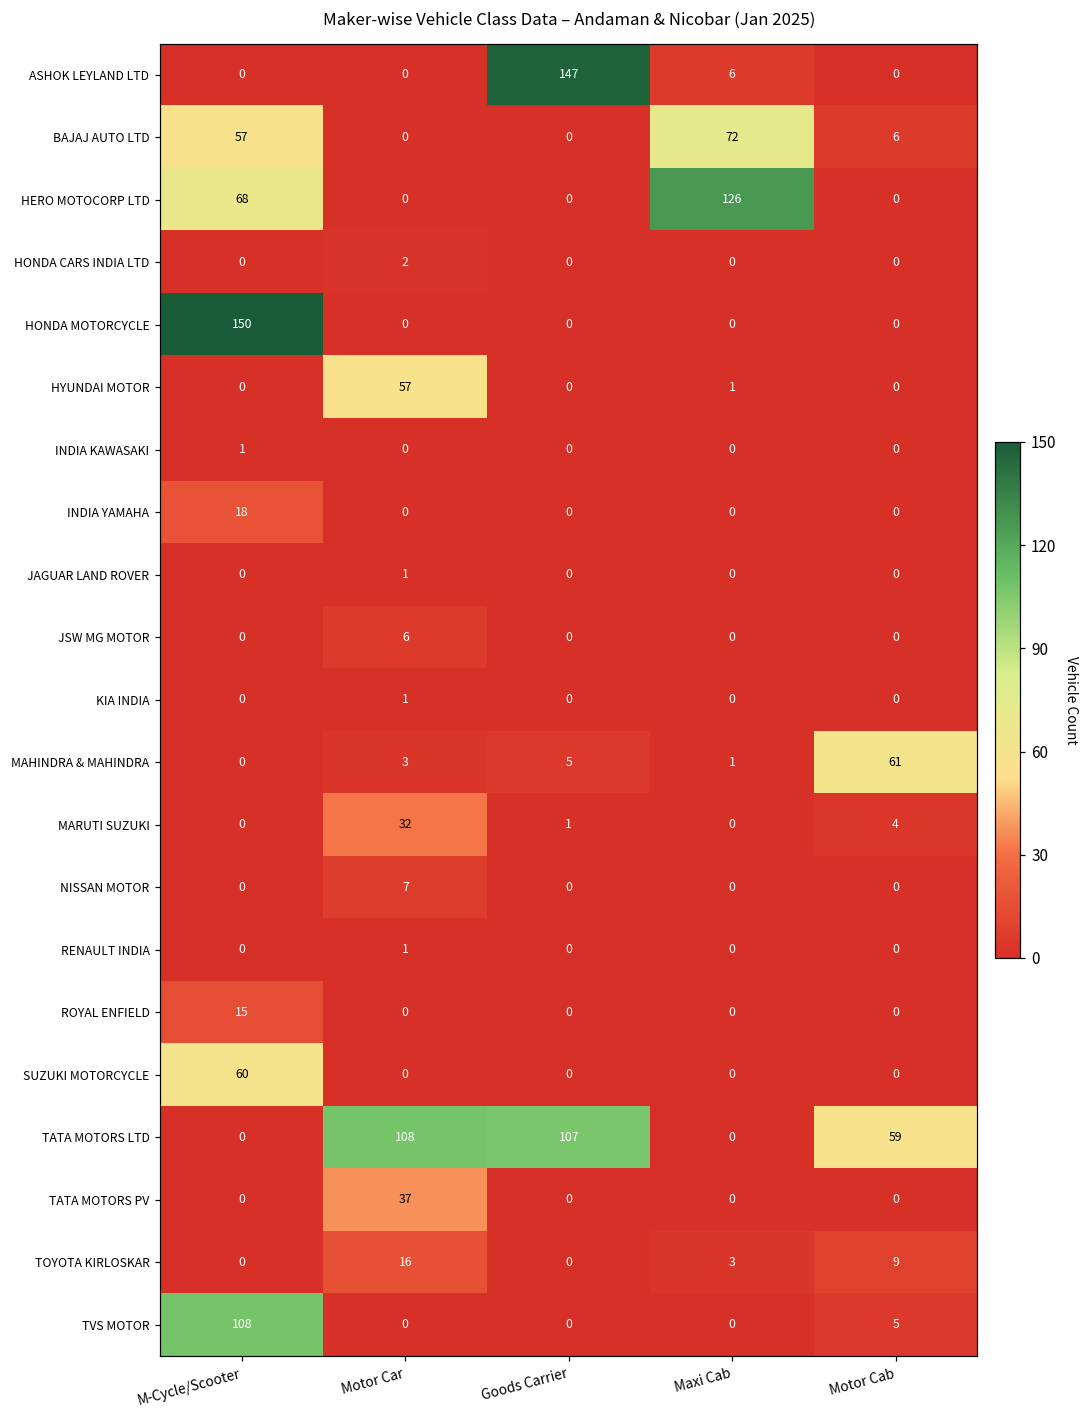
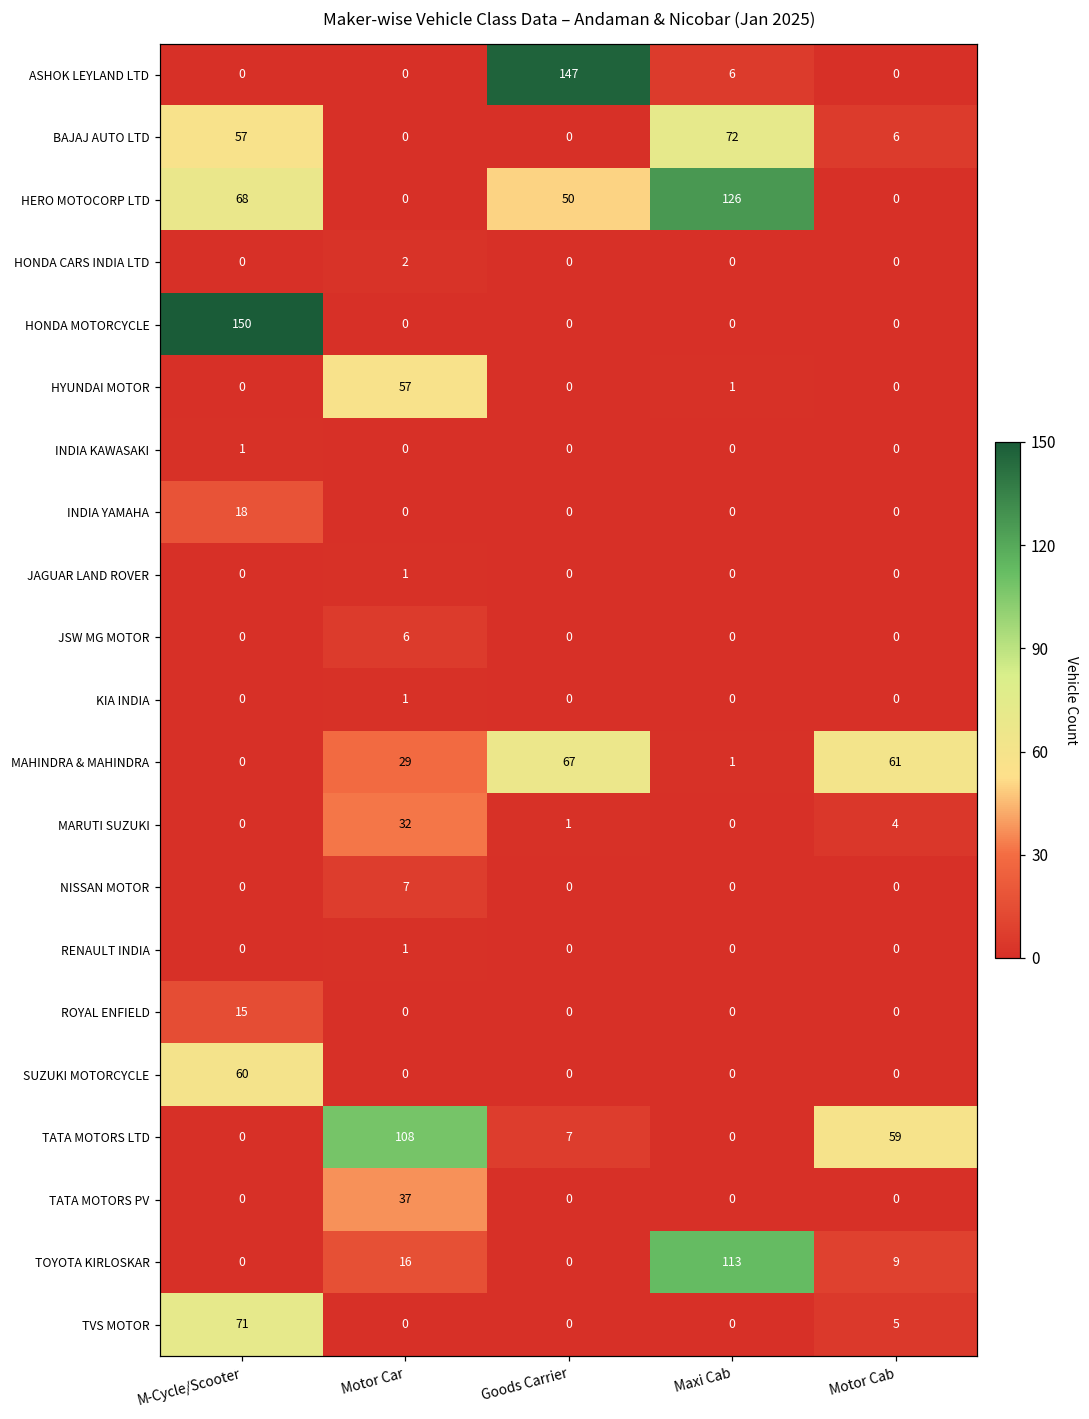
HERO MOTOCORP LTD, Goods Carrier: 0 -> 50
MAHINDRA & MAHINDRA, Motor Car: 3 -> 29
MAHINDRA & MAHINDRA, Goods Carrier: 5 -> 67
TATA MOTORS LTD, Goods Carrier: 107 -> 7
TOYOTA KIRLOSKAR, Maxi Cab: 3 -> 113
TVS MOTOR, M-Cycle/Scooter: 108 -> 71
